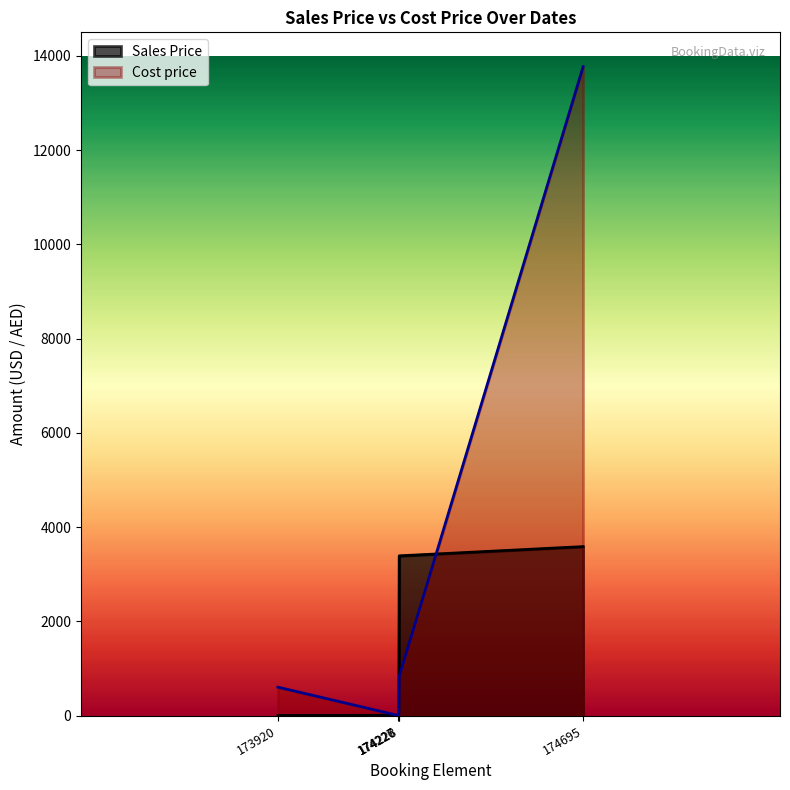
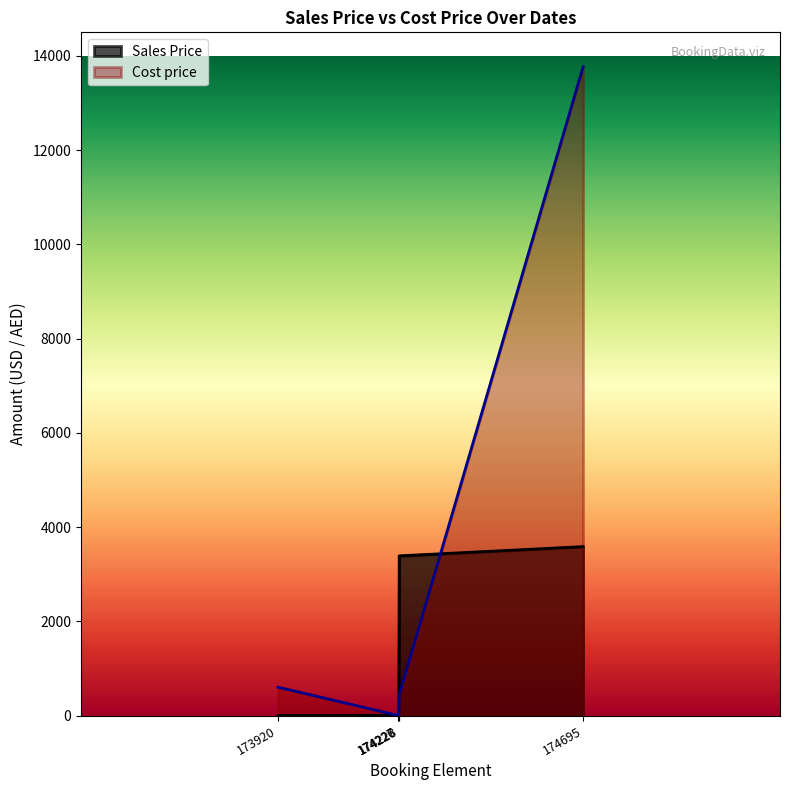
Cost price, 174228: 800 -> 400
